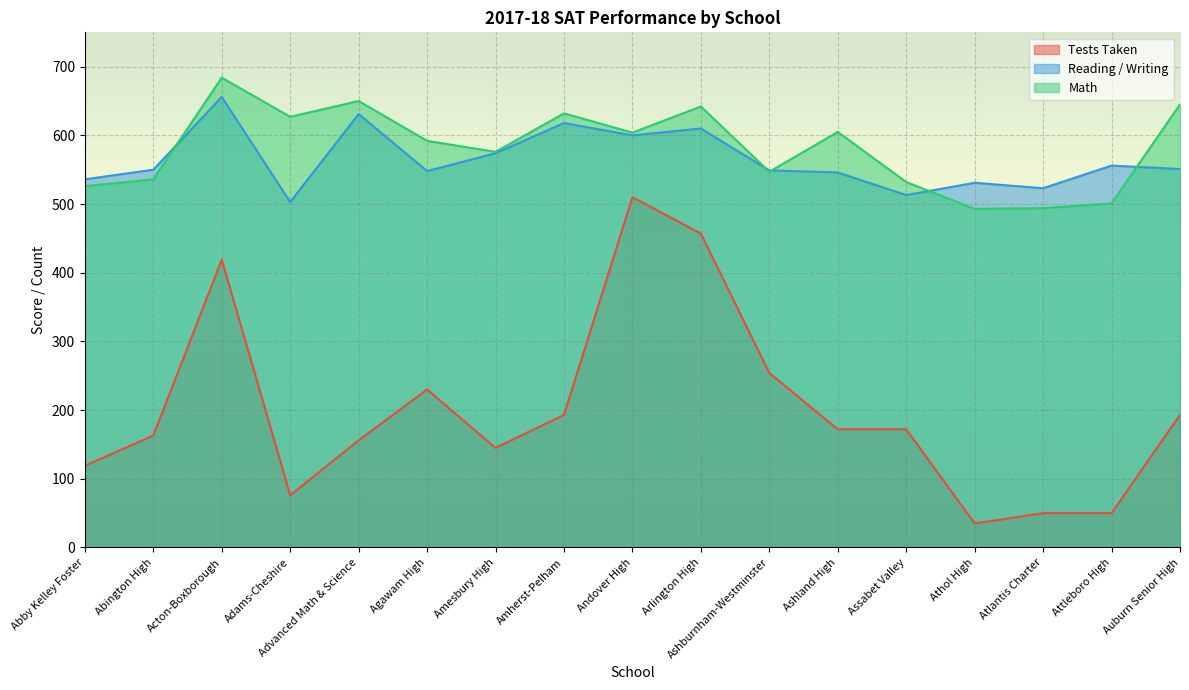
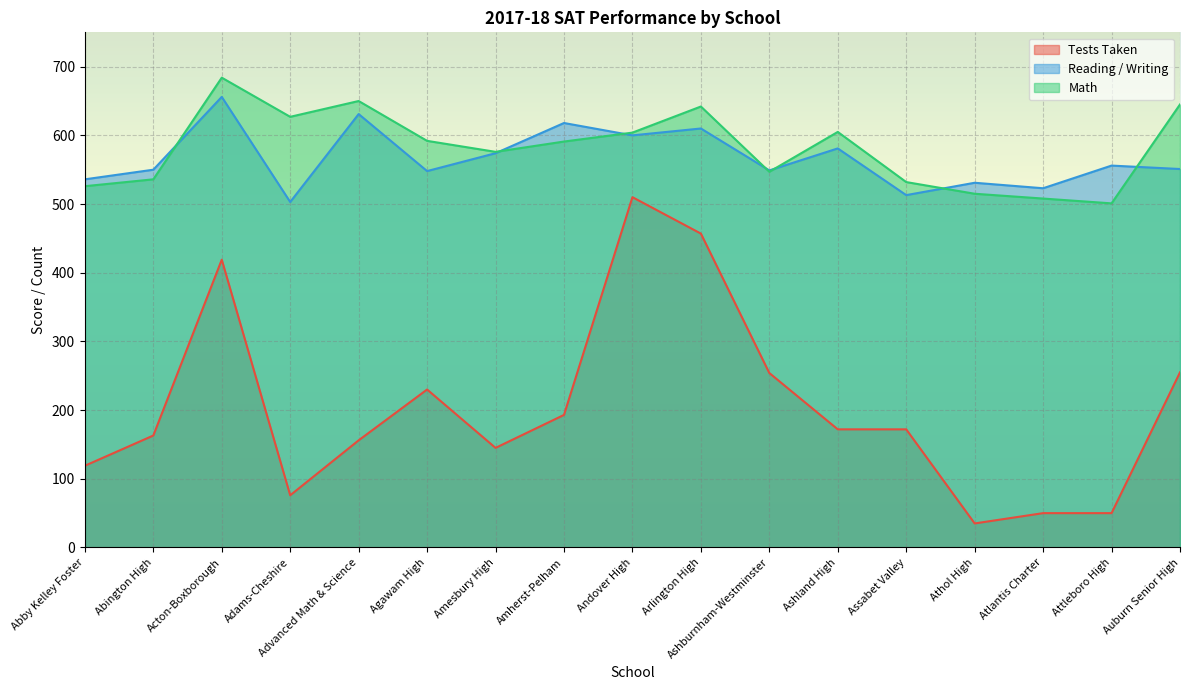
Math, Amherst-Pelham: 630 -> 590
Reading / Writing, Ashland High: 550 -> 580
Math, Athol High: 490 -> 520
Math, Atlantis Charter: 490 -> 510
Tests Taken, Auburn Senior High: 190 -> 260
